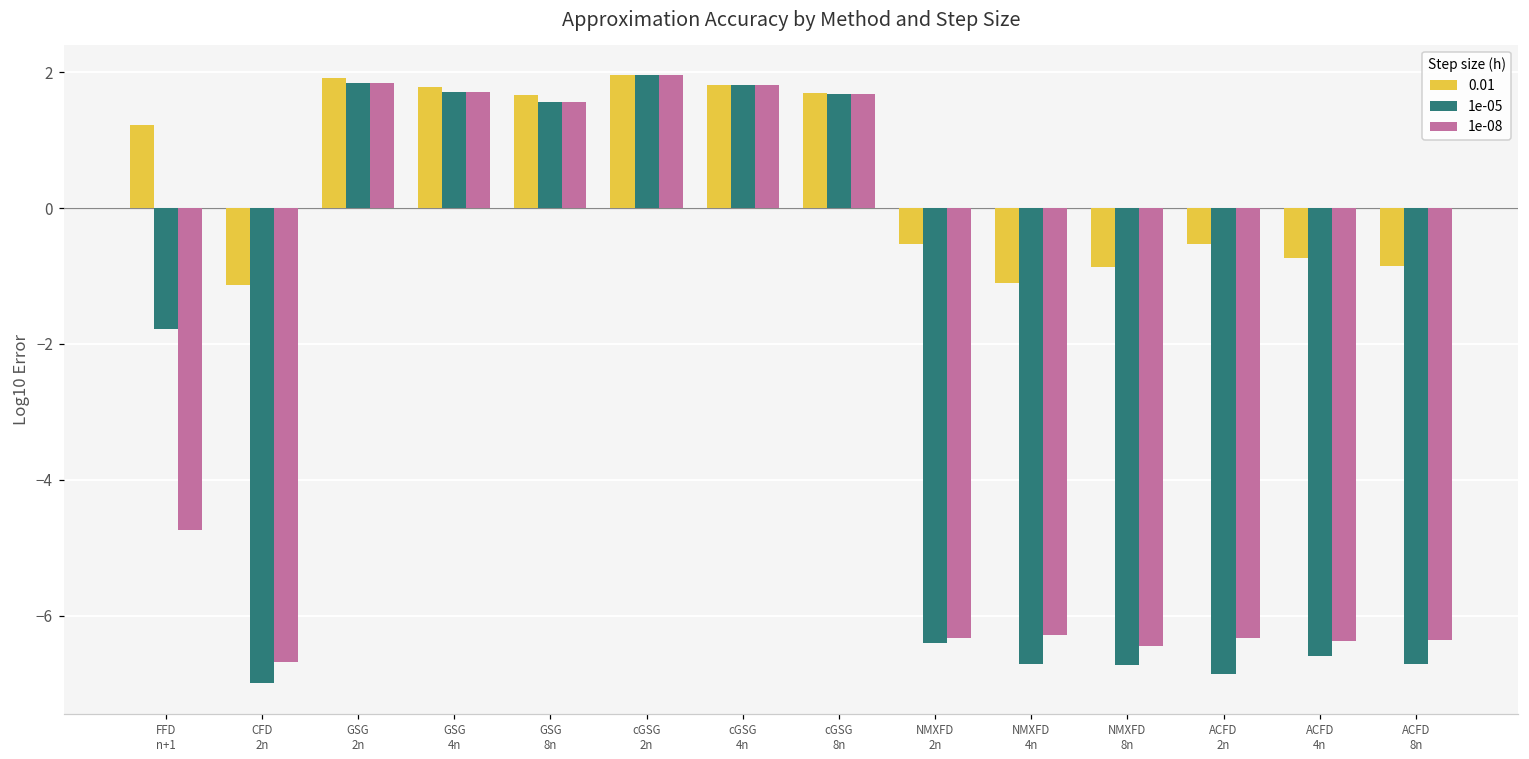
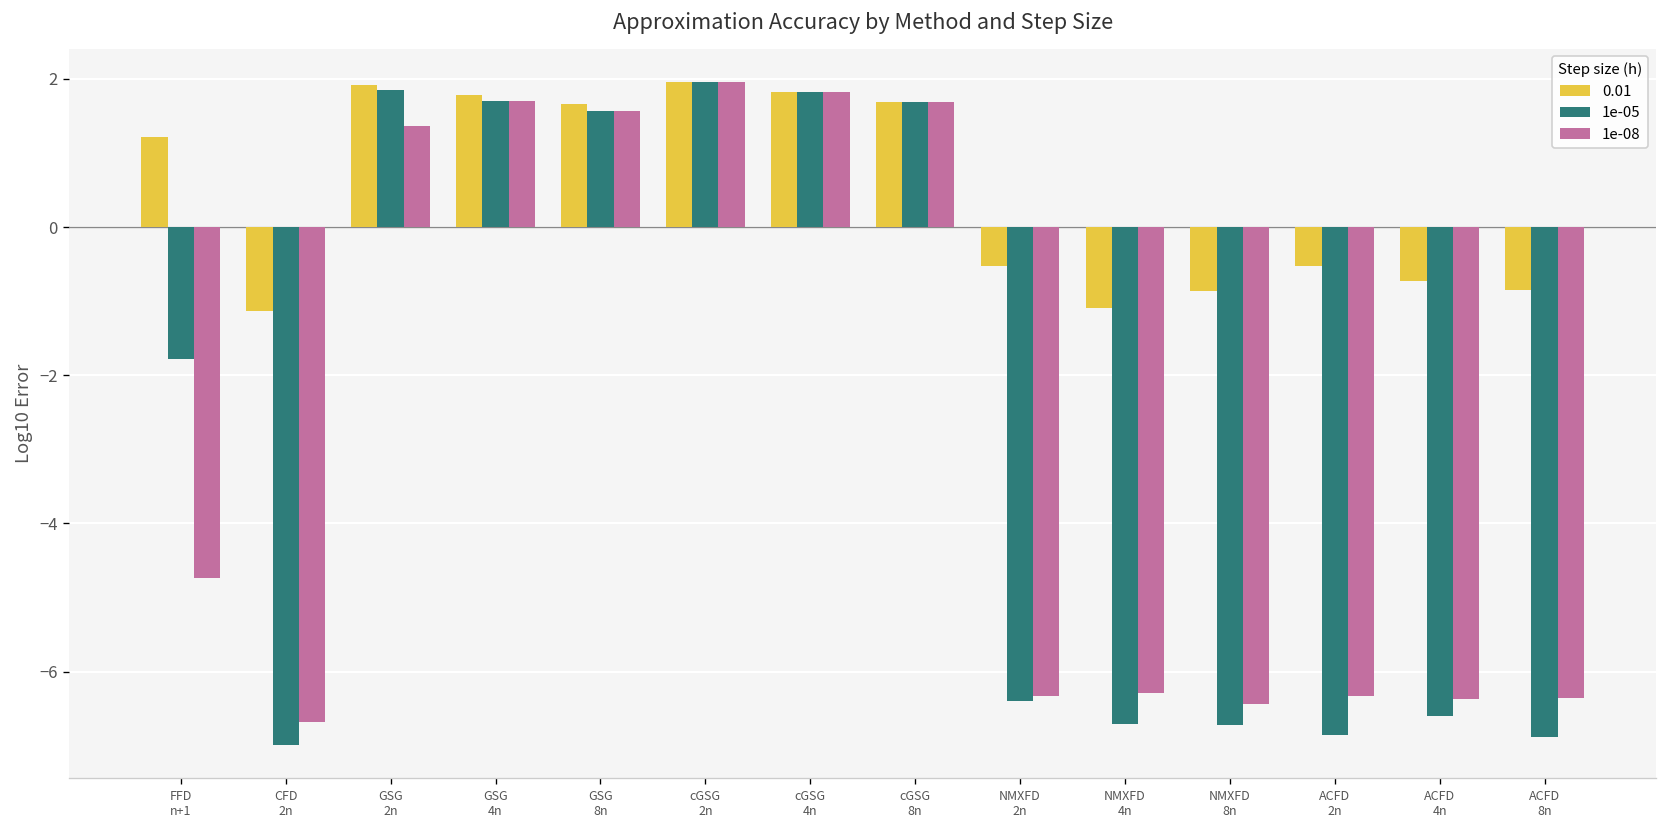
1e-08, GSG 2n: 1.8 -> 1.4
1e-05, ACFD 8n: -6.7 -> -6.9
